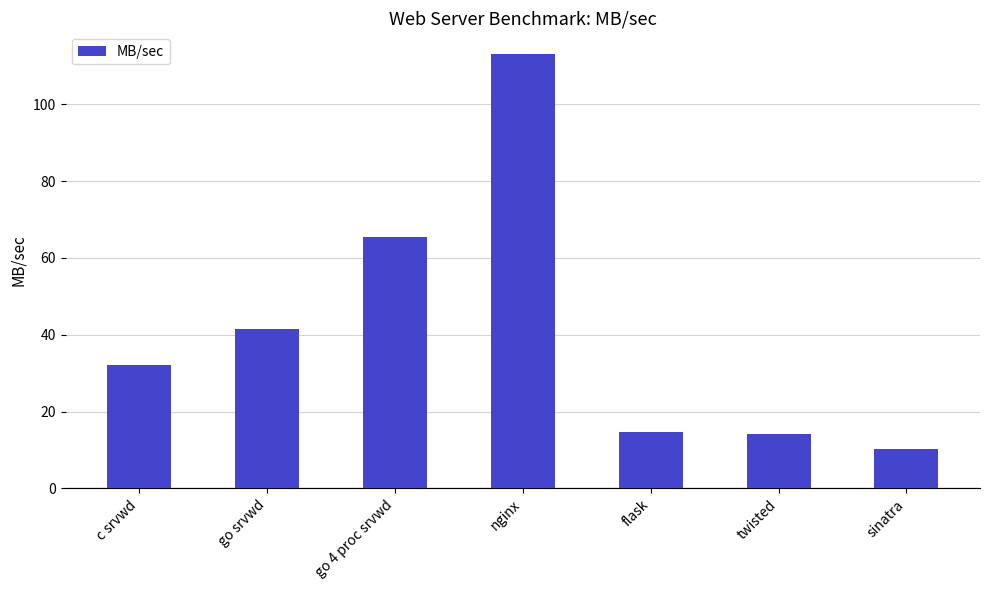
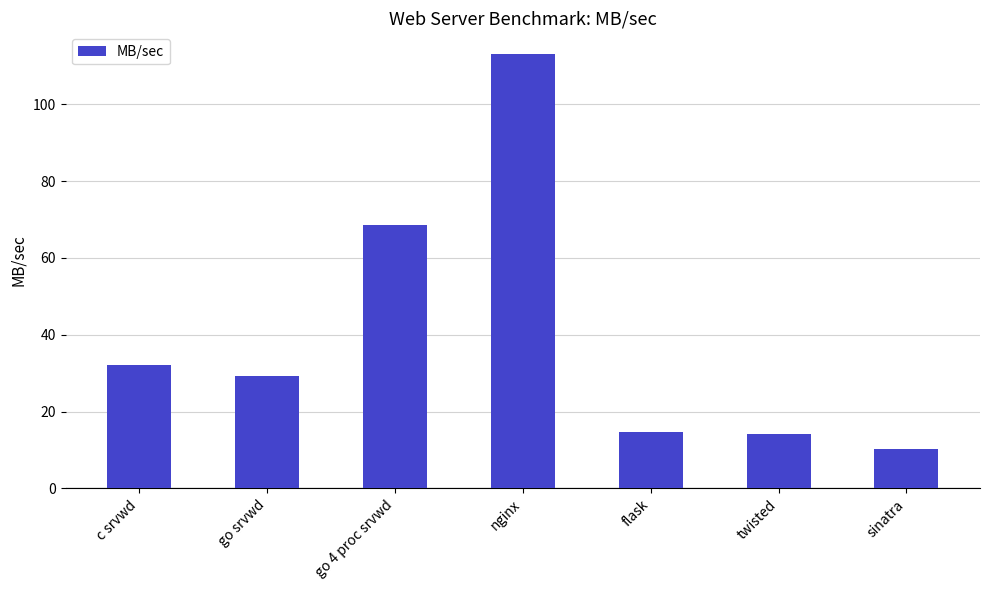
go srvwd: 42 -> 29
go 4 proc srvwd: 65 -> 69
